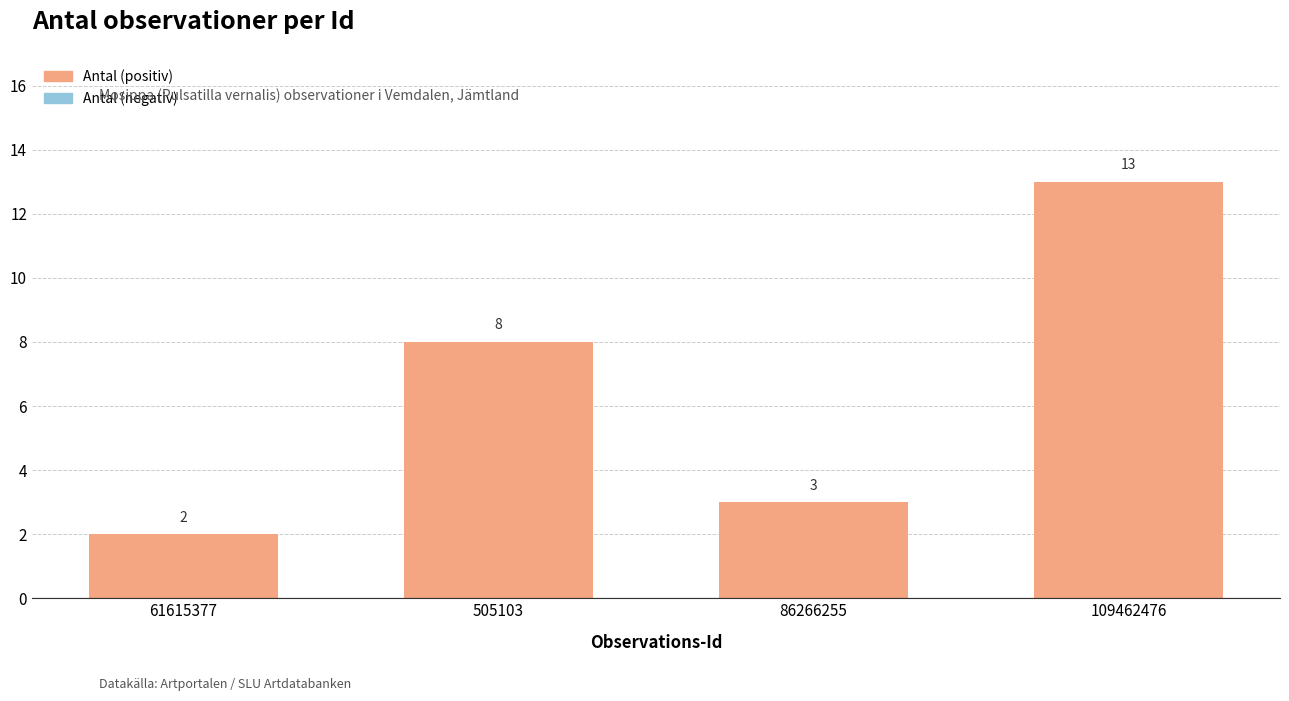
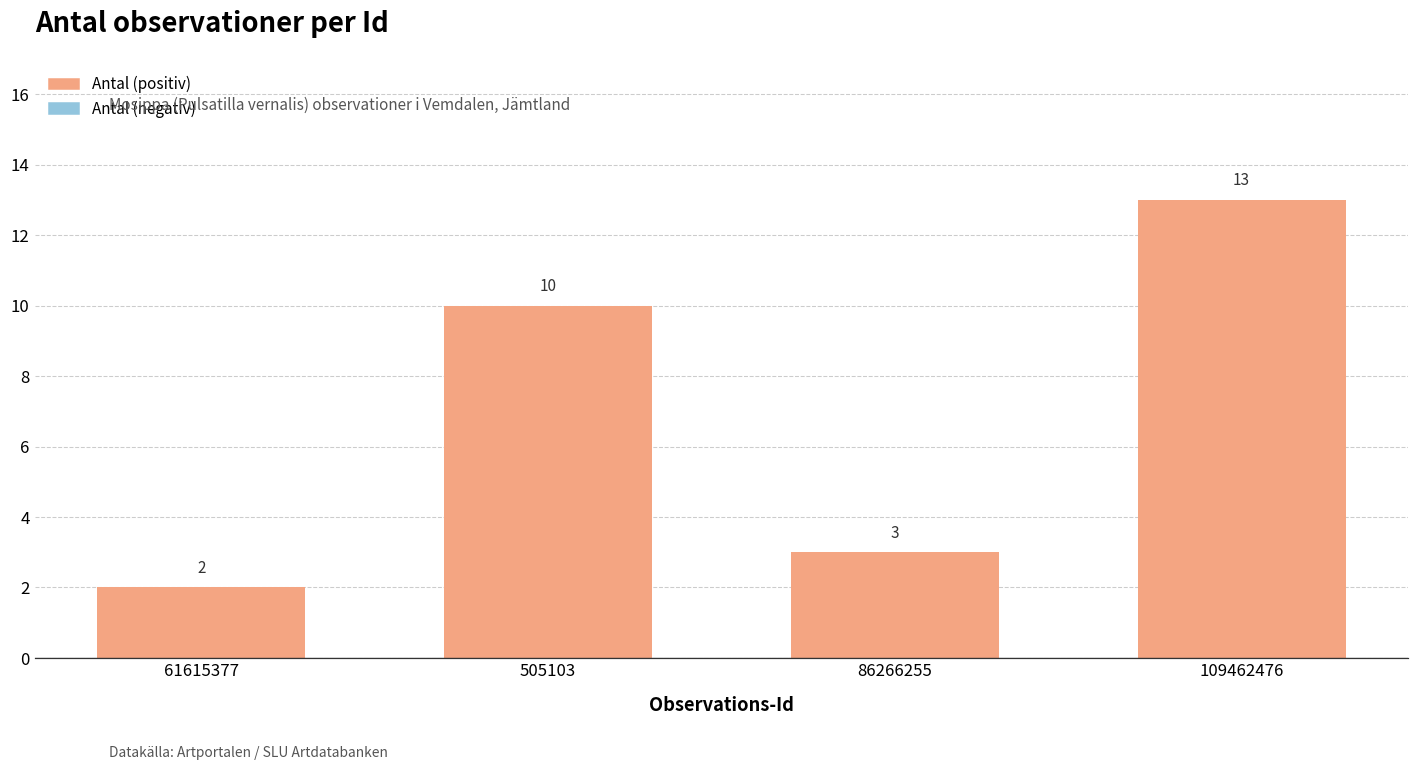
505103: 8 -> 10
